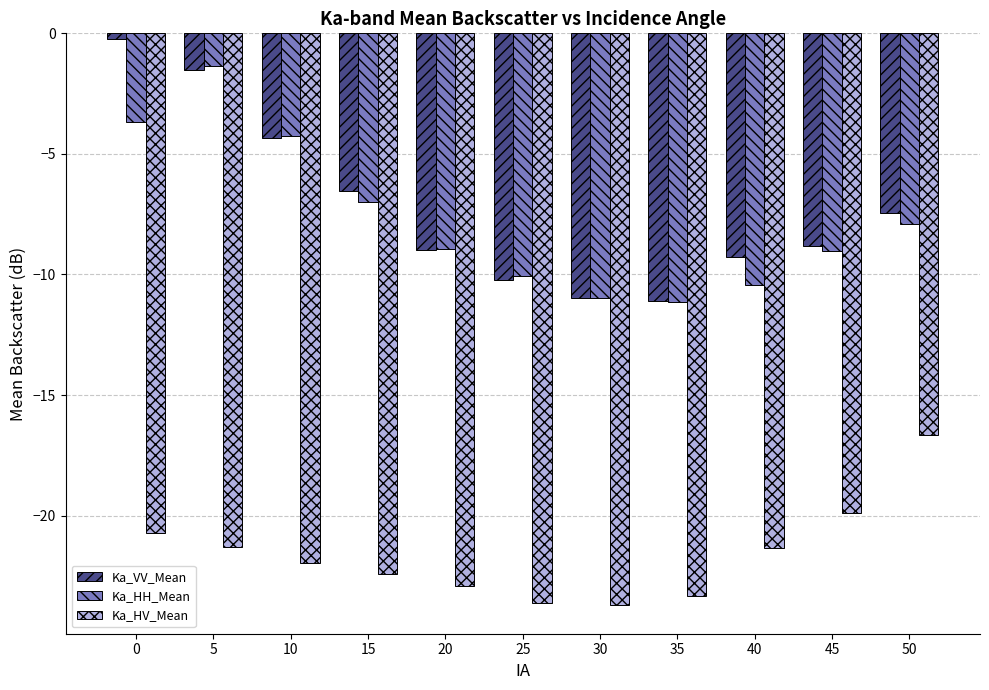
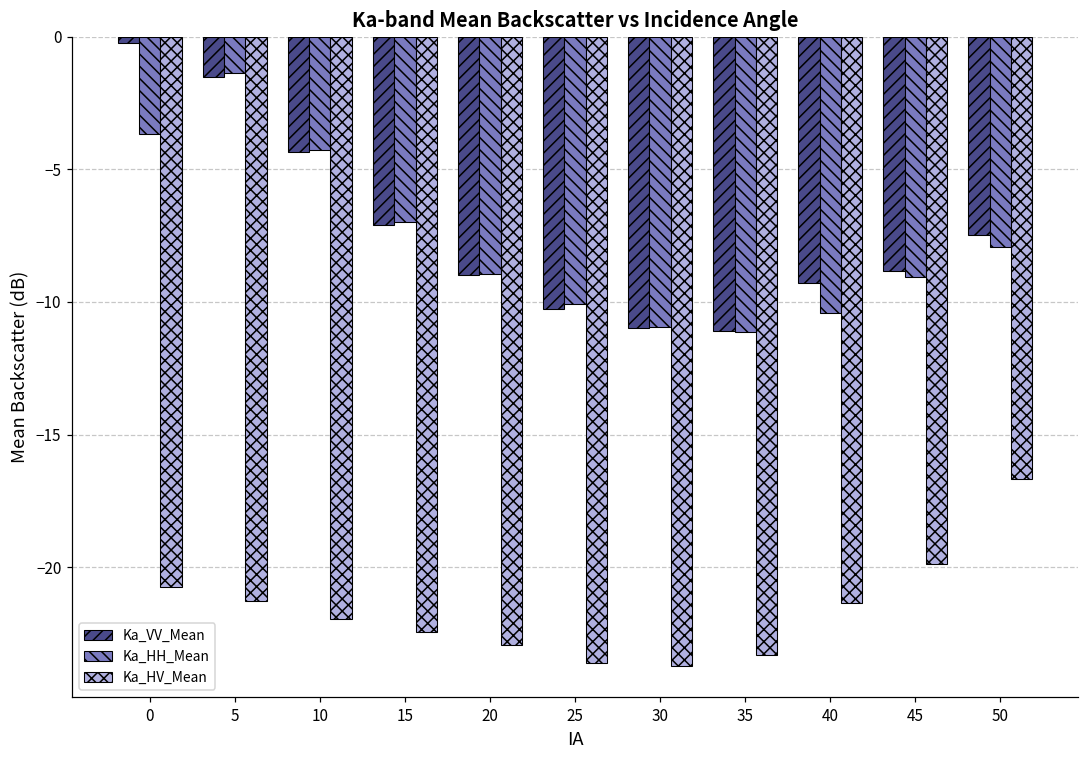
Ka_VV_Mean, 15: -6.5 -> -7.1
